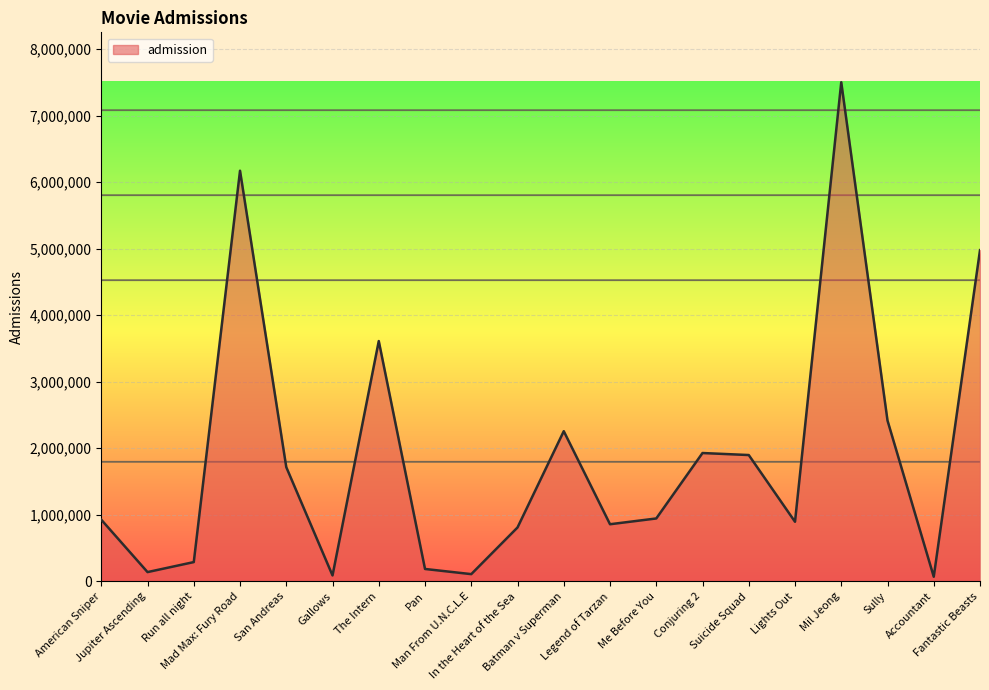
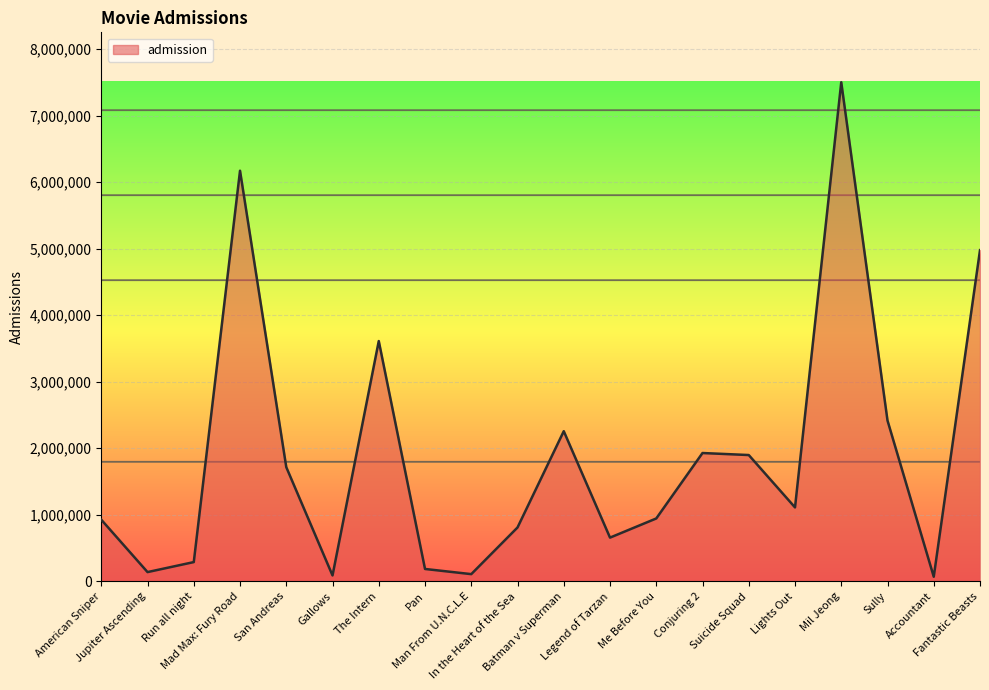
Legend of Tarzan: 900,000 -> 700,000
Lights Out: 900,000 -> 1,100,000
